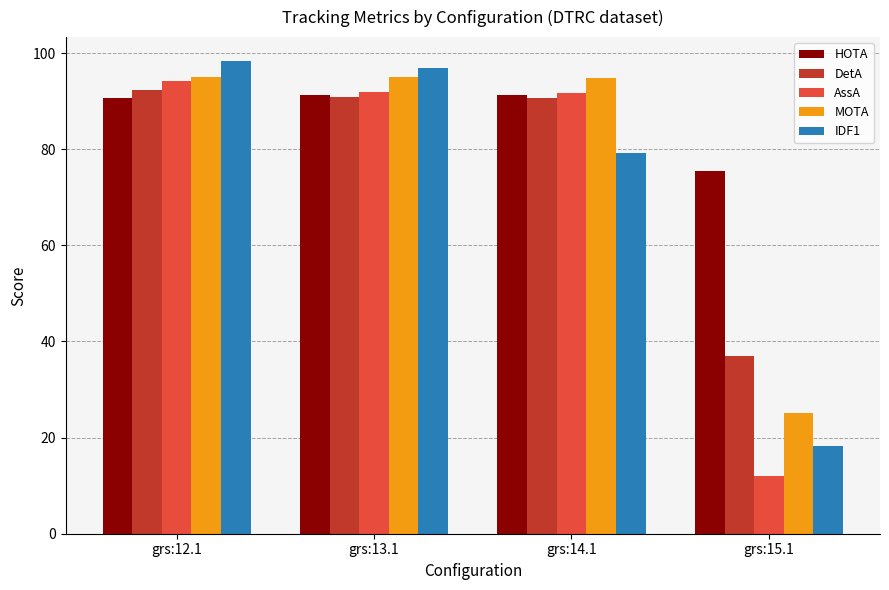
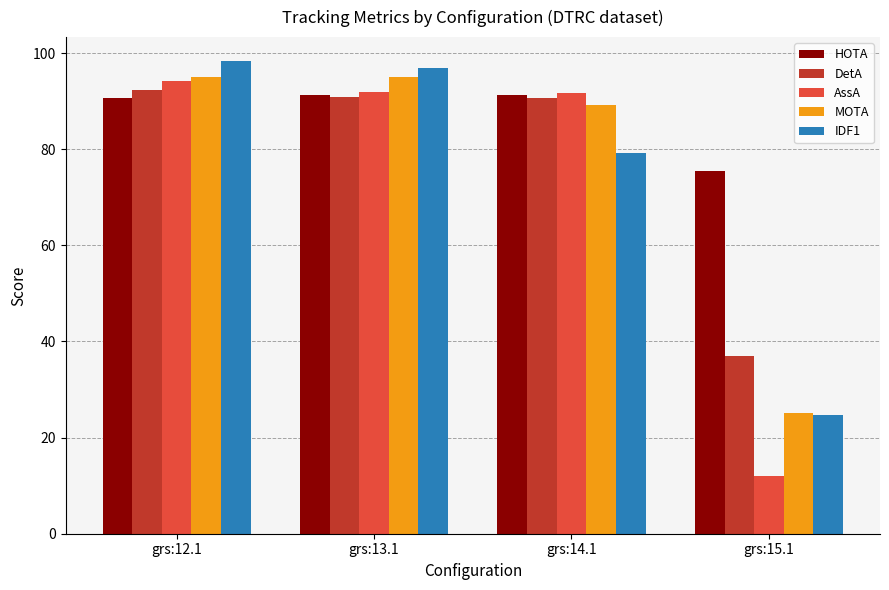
MOTA, grs:14.1: 95 -> 89
IDF1, grs:15.1: 18 -> 25
